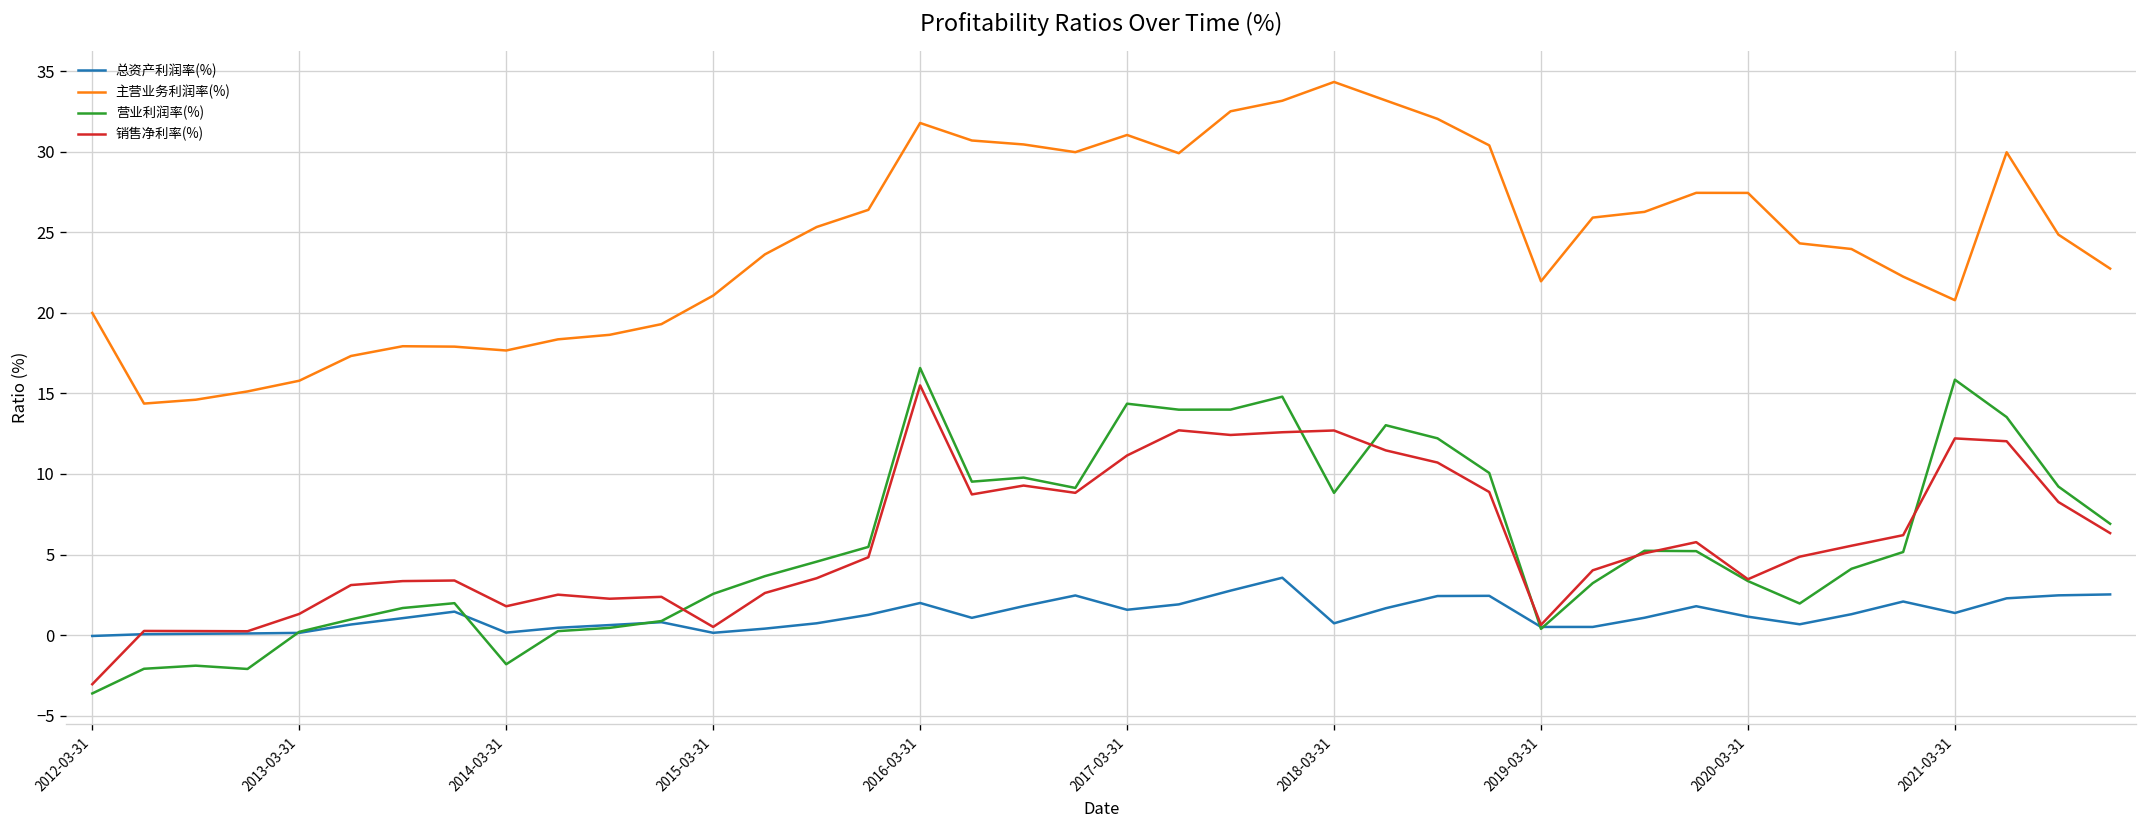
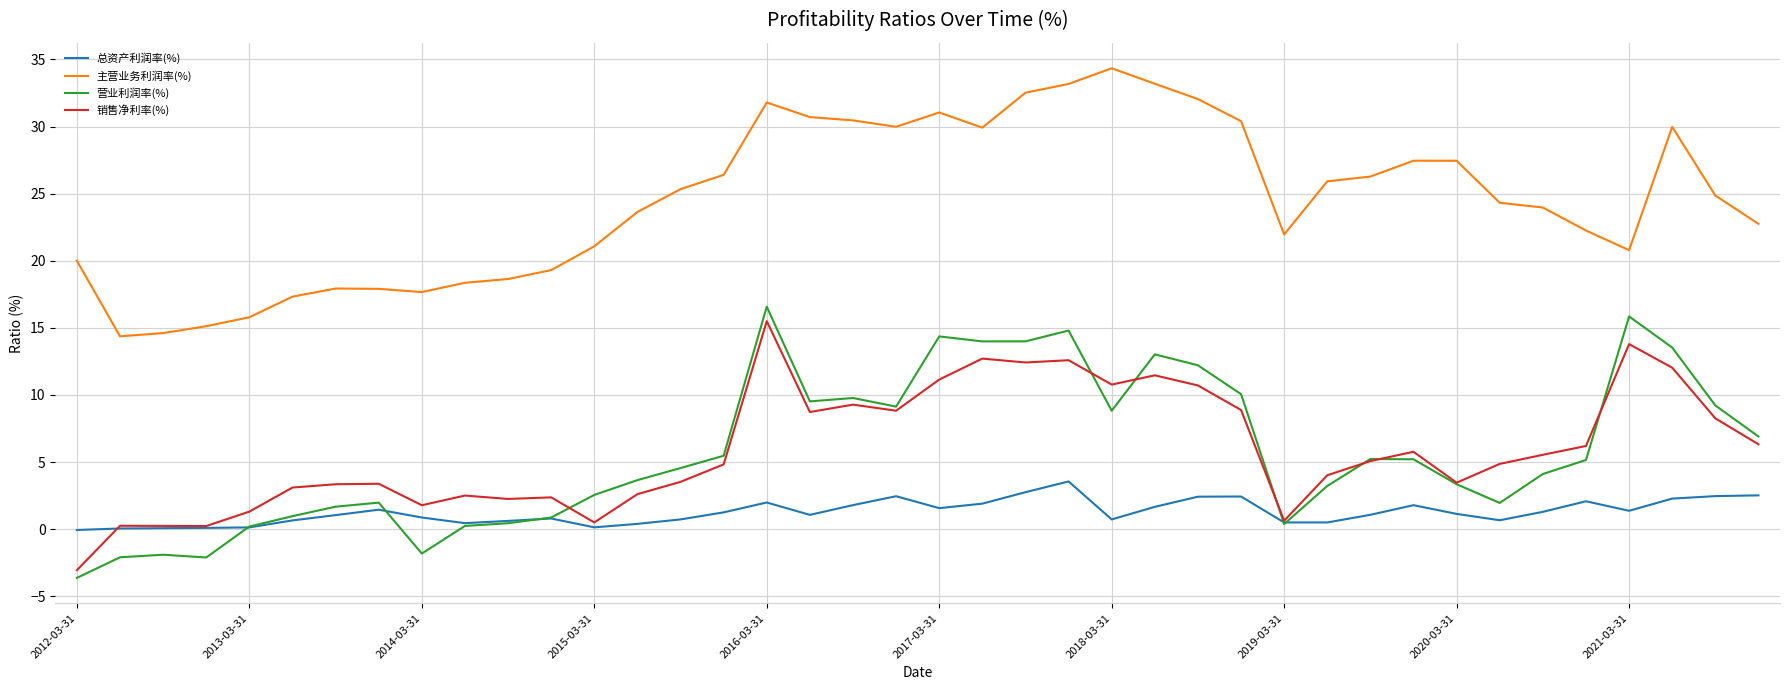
总资产利润率(%), 2014-03-31: 0.2 -> 0.9
销售净利率(%), 2018-03-31: 12.7 -> 10.8
销售净利率(%), 2021-03-31: 12.2 -> 13.8
